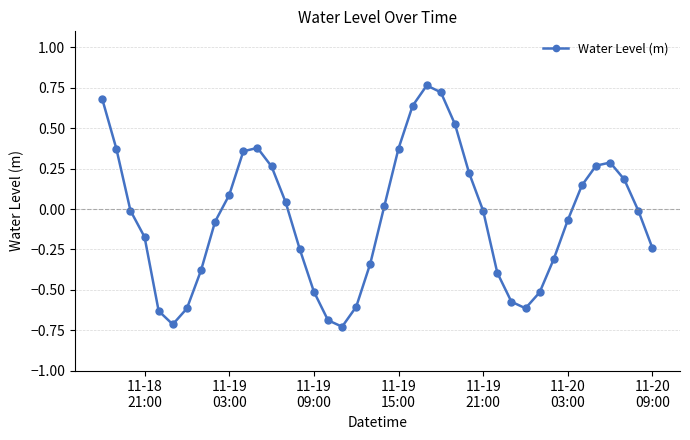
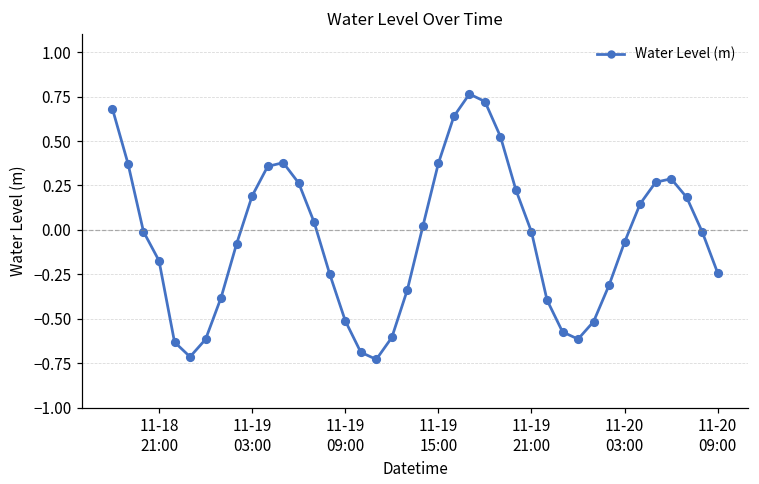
11-19 03:00: 0.09 -> 0.19
